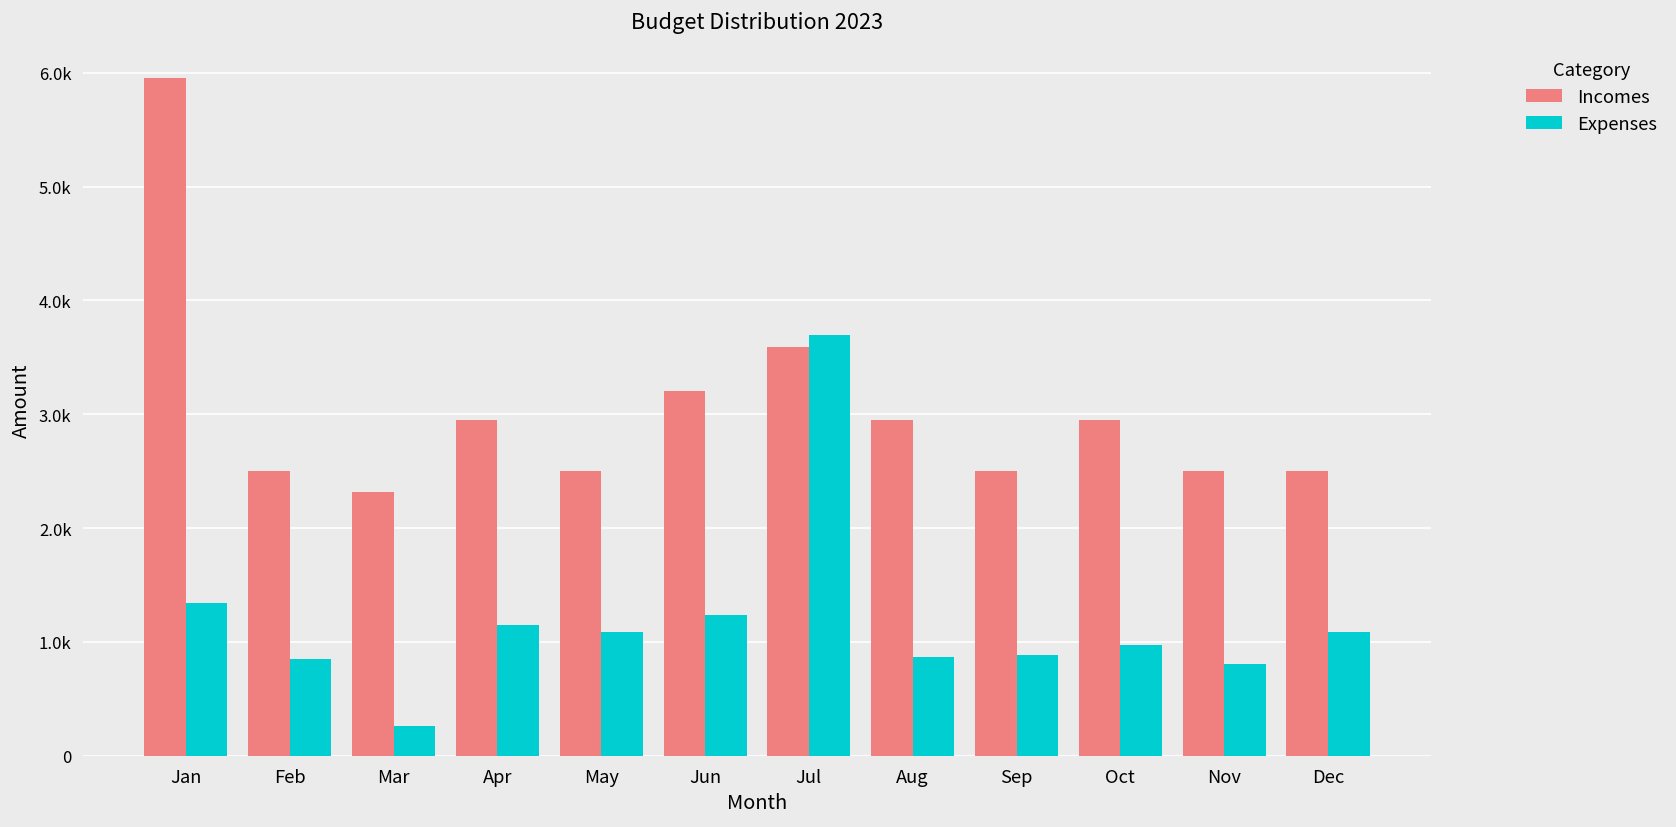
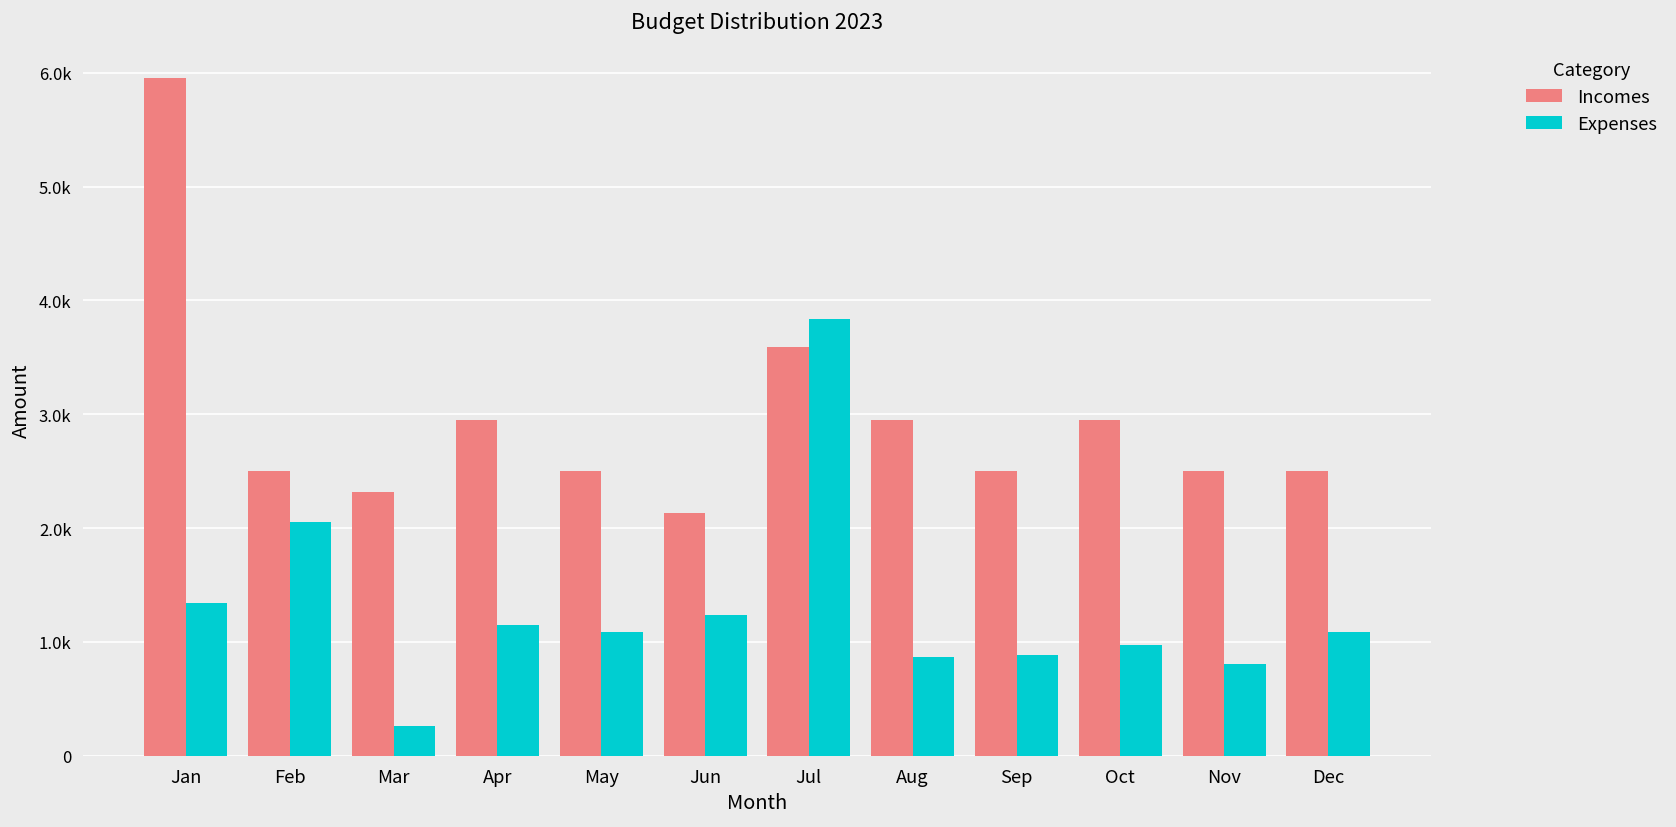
Expenses, Feb: 900 -> 2100
Incomes, Jun: 3200 -> 2100
Expenses, Jul: 3700 -> 3800
